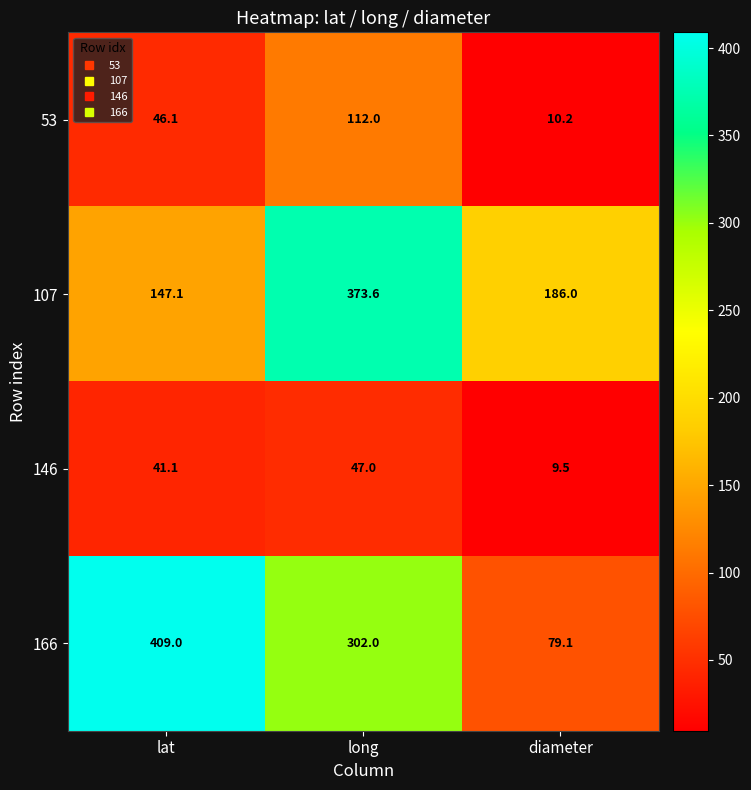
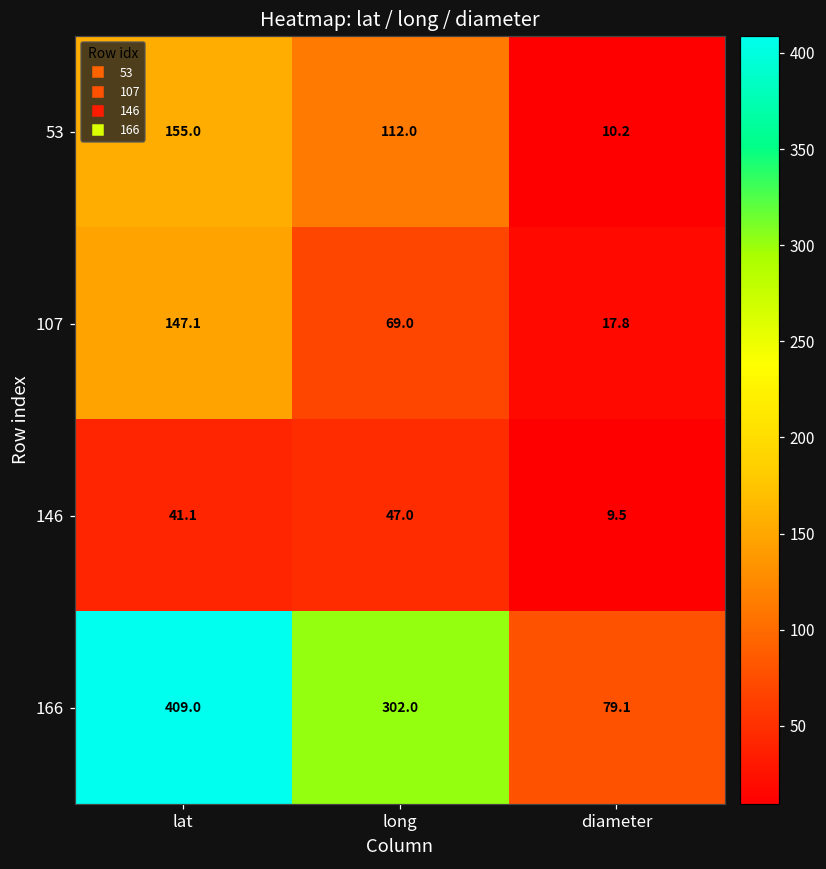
53, lat: 46.1 -> 155.0
107, long: 373.6 -> 69.0
107, diameter: 186.0 -> 17.8
